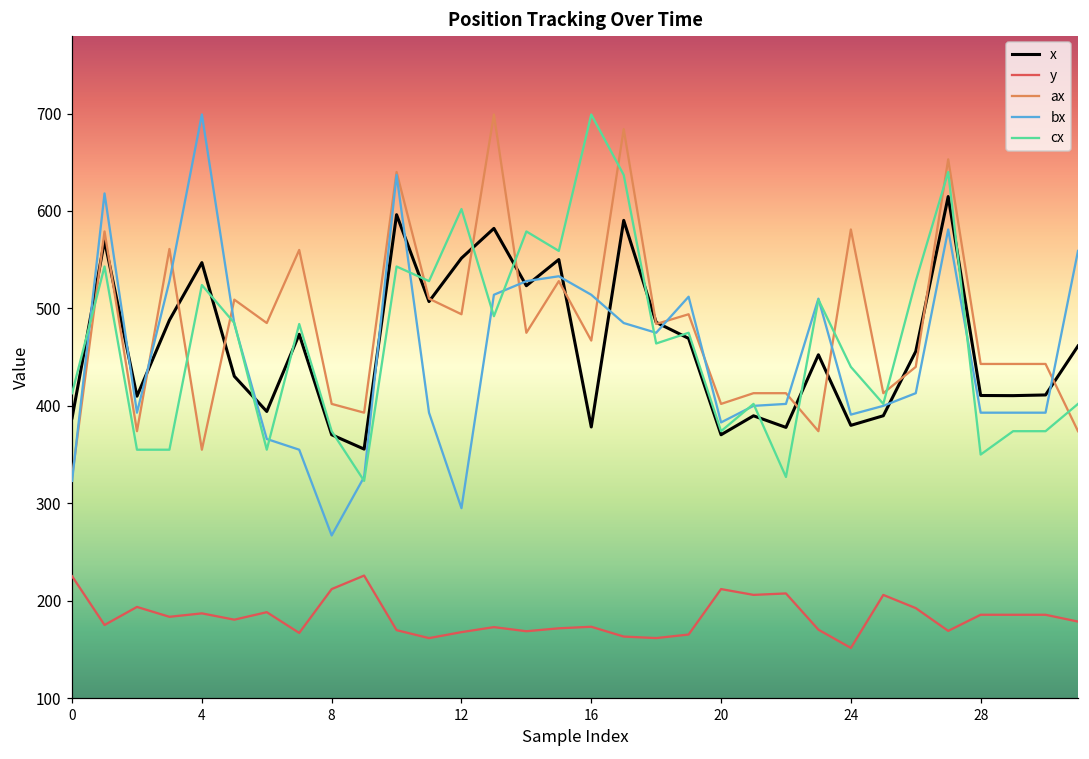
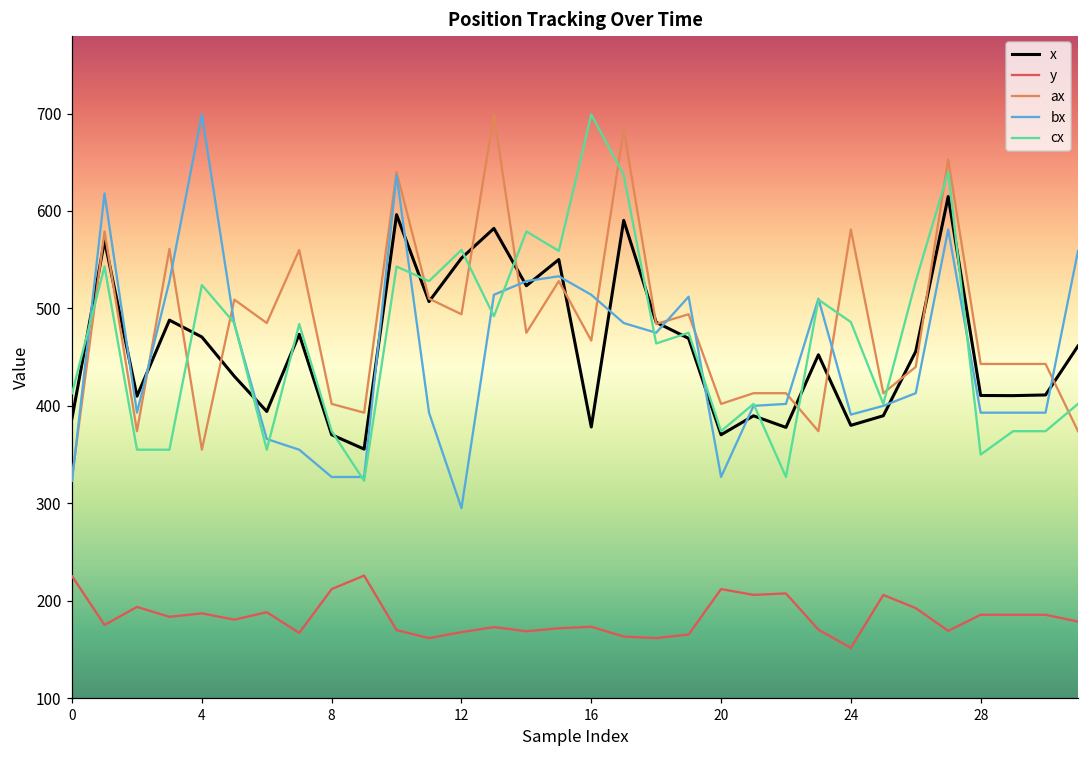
x, 4: 550 -> 470
bx, 8: 270 -> 330
cx, 12: 600 -> 560
bx, 20: 380 -> 330
cx, 24: 440 -> 490
